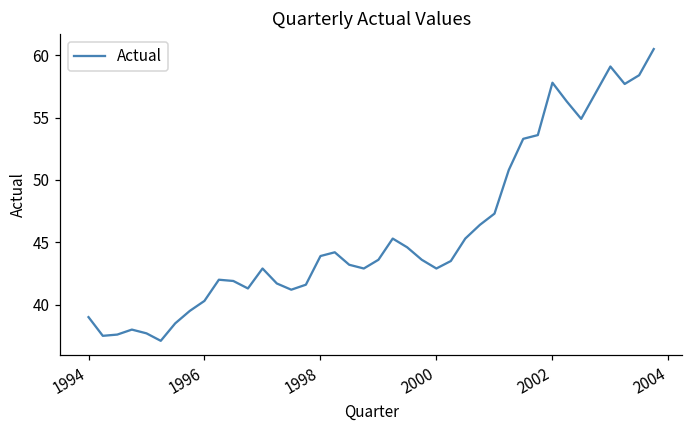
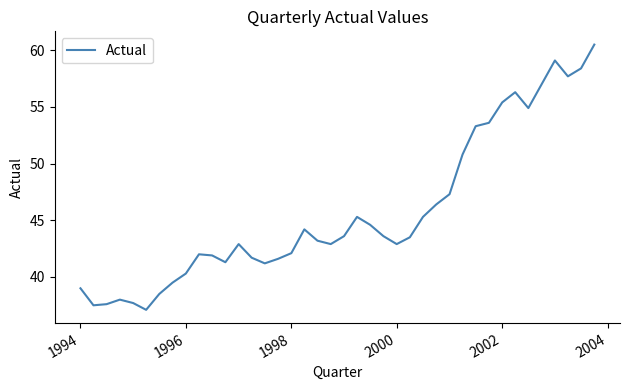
1998: 43.9 -> 42.1
2002: 57.8 -> 55.4
